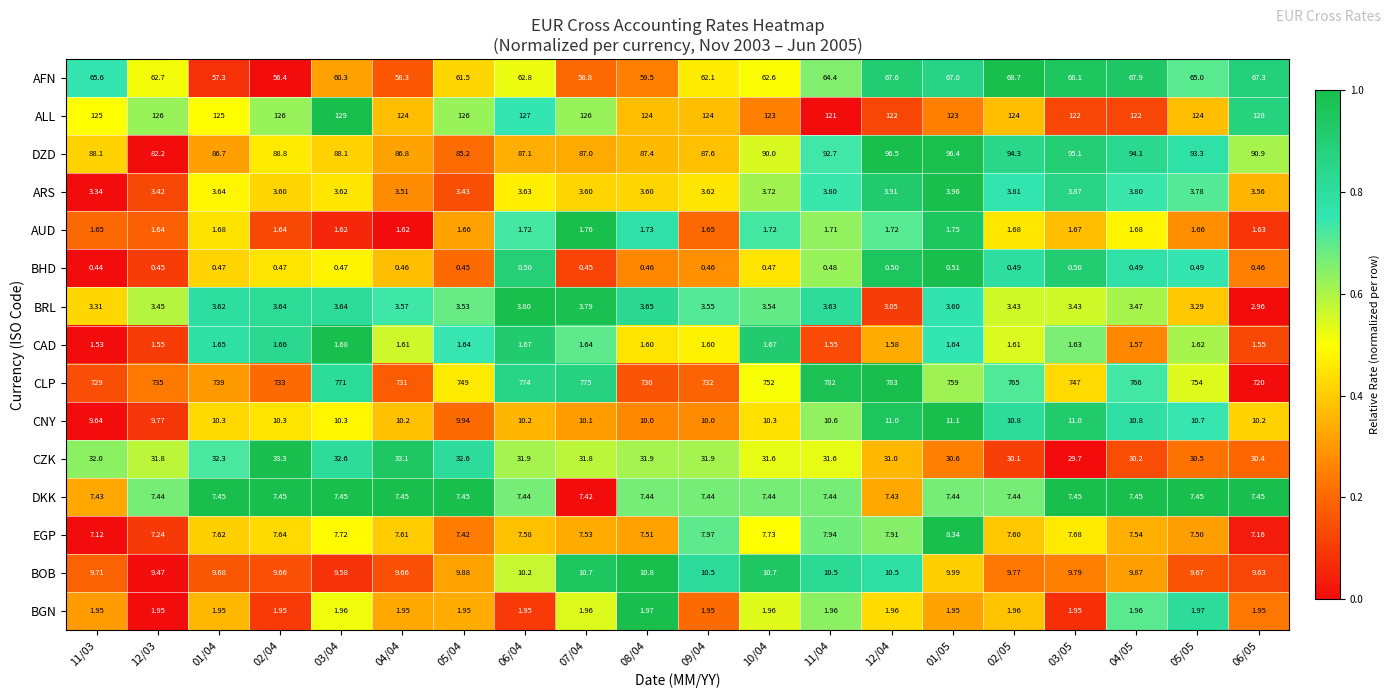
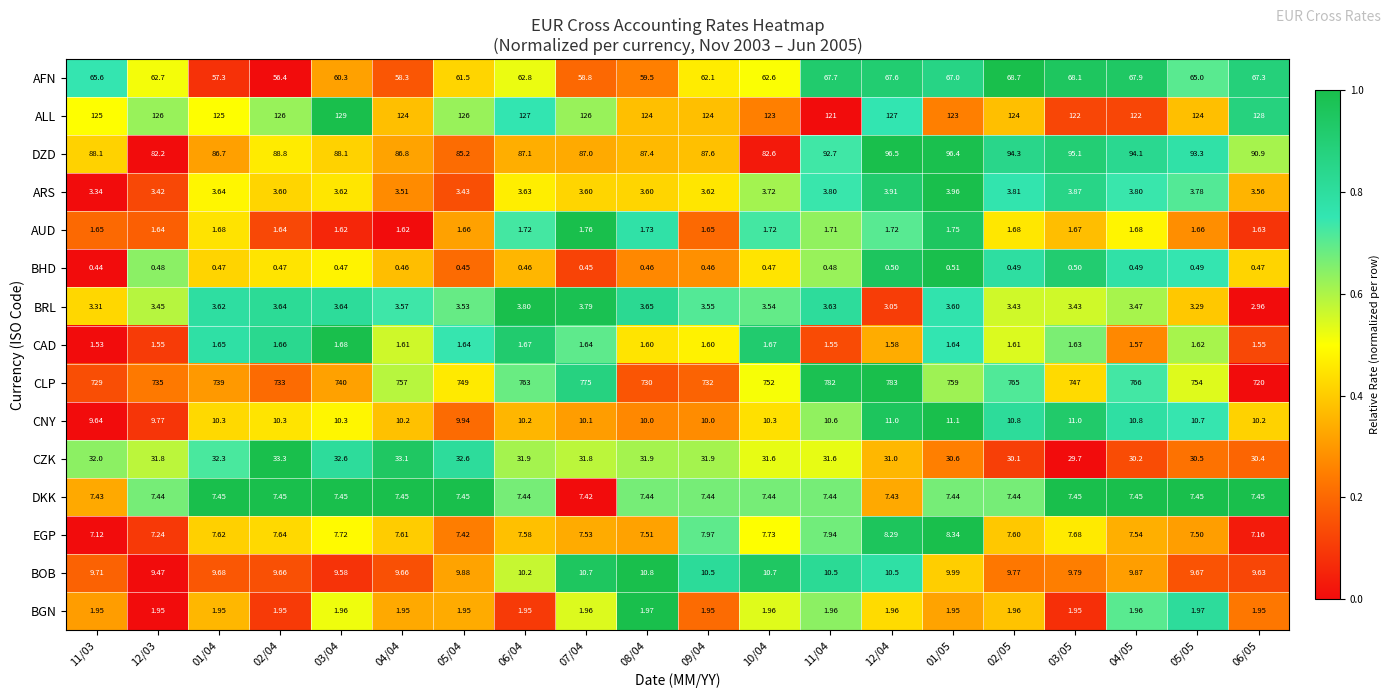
AFN, 11/04: 64.4 -> 67.7
ALL, 12/04: 122 -> 127
DZD, 10/04: 90.0 -> 82.6
BHD, 12/03: 0.45 -> 0.48
BHD, 06/04: 0.50 -> 0.46
BHD, 06/05: 0.46 -> 0.47
CLP, 03/04: 771 -> 740
CLP, 04/04: 731 -> 757
CLP, 06/04: 774 -> 763
EGP, 12/04: 7.91 -> 8.29
